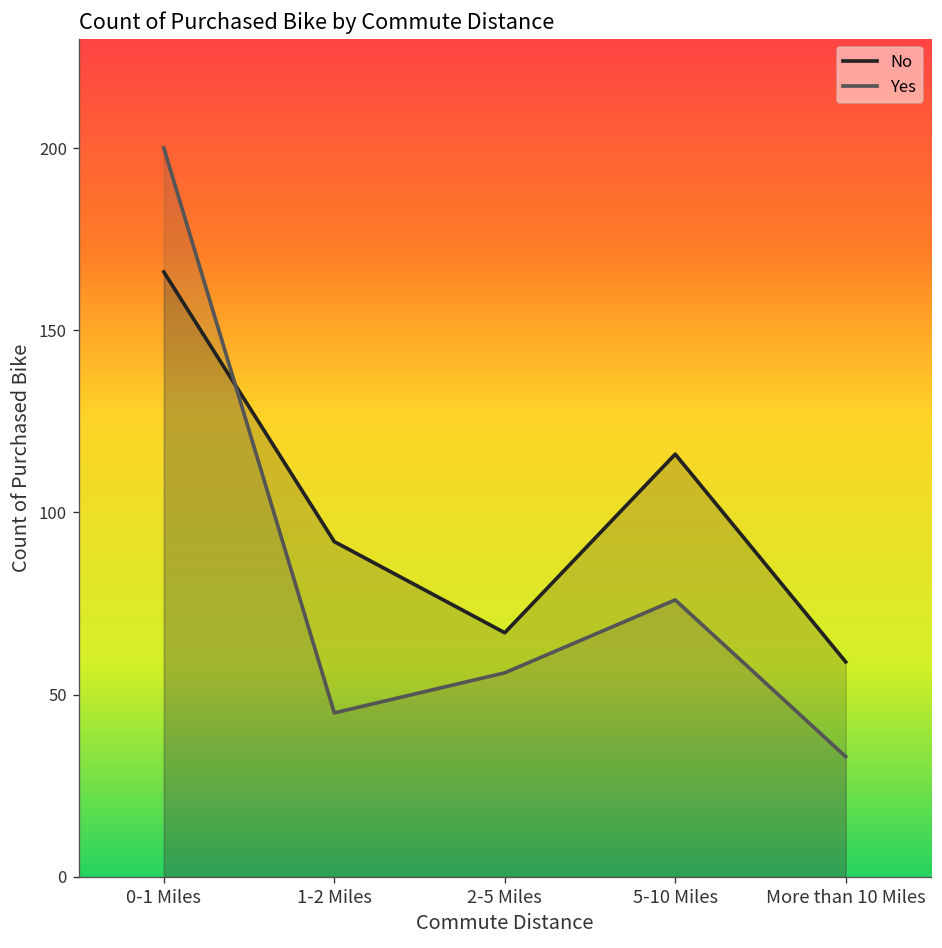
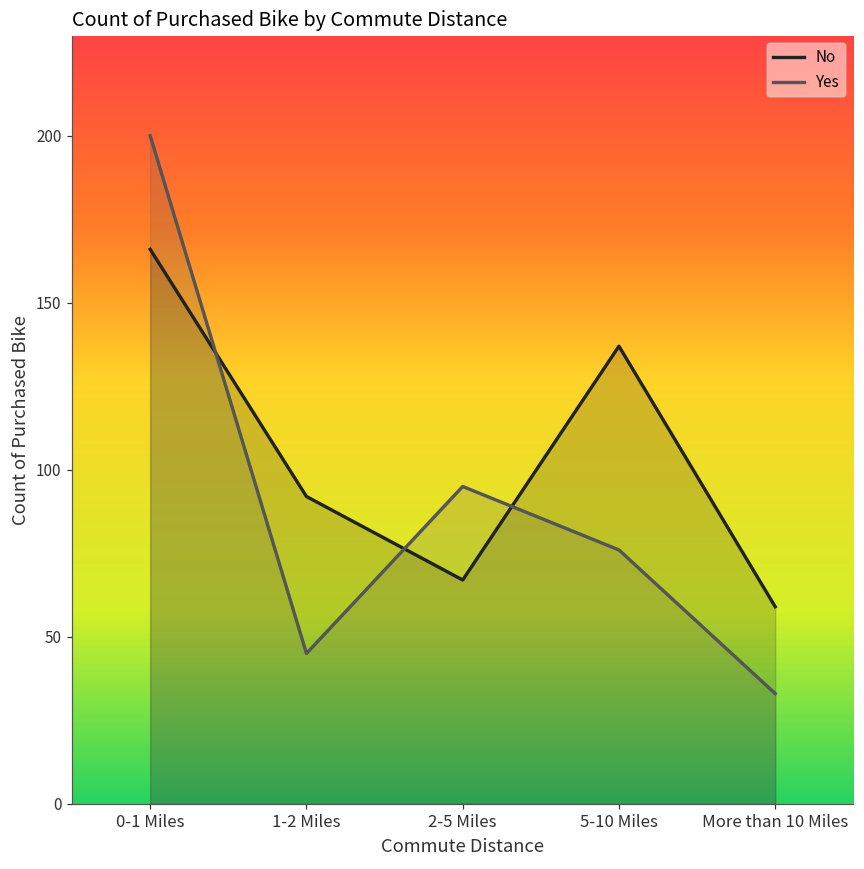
Yes, 2-5 Miles: 56 -> 95
No, 5-10 Miles: 116 -> 137
